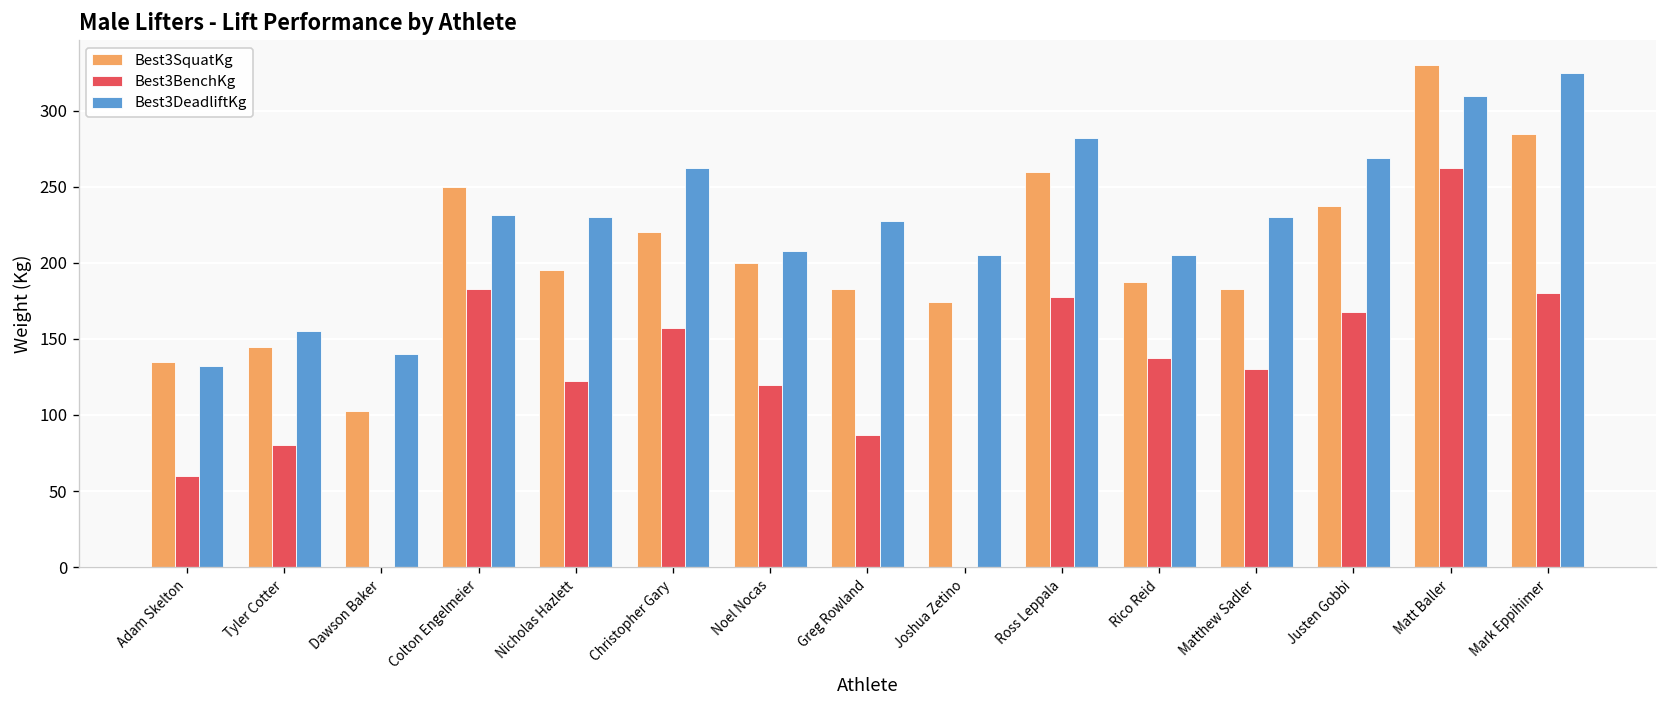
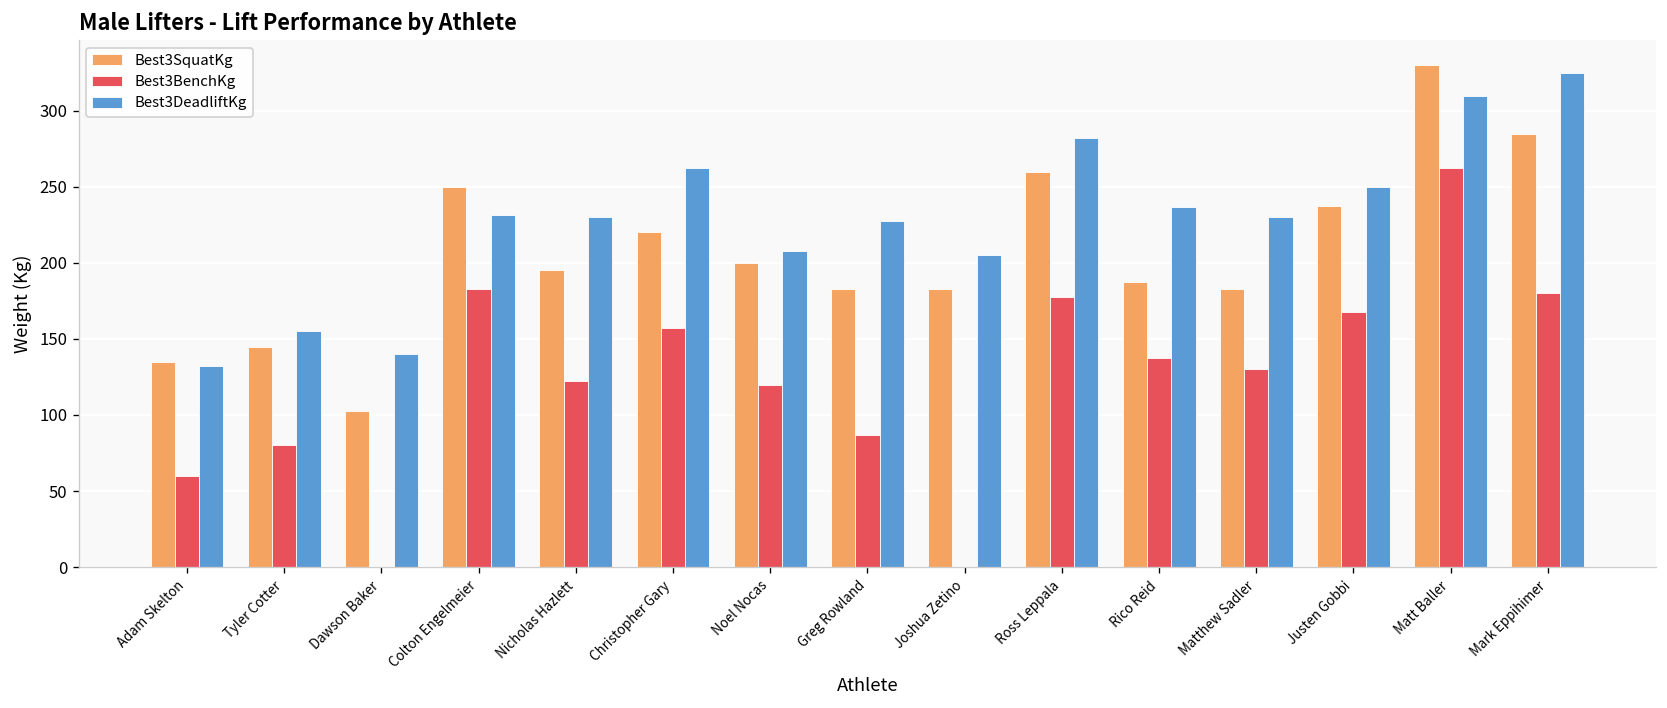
Best3SquatKg, Joshua Zetino: 175 -> 183
Best3DeadliftKg, Rico Reid: 205 -> 237
Best3DeadliftKg, Justen Gobbi: 269 -> 250
